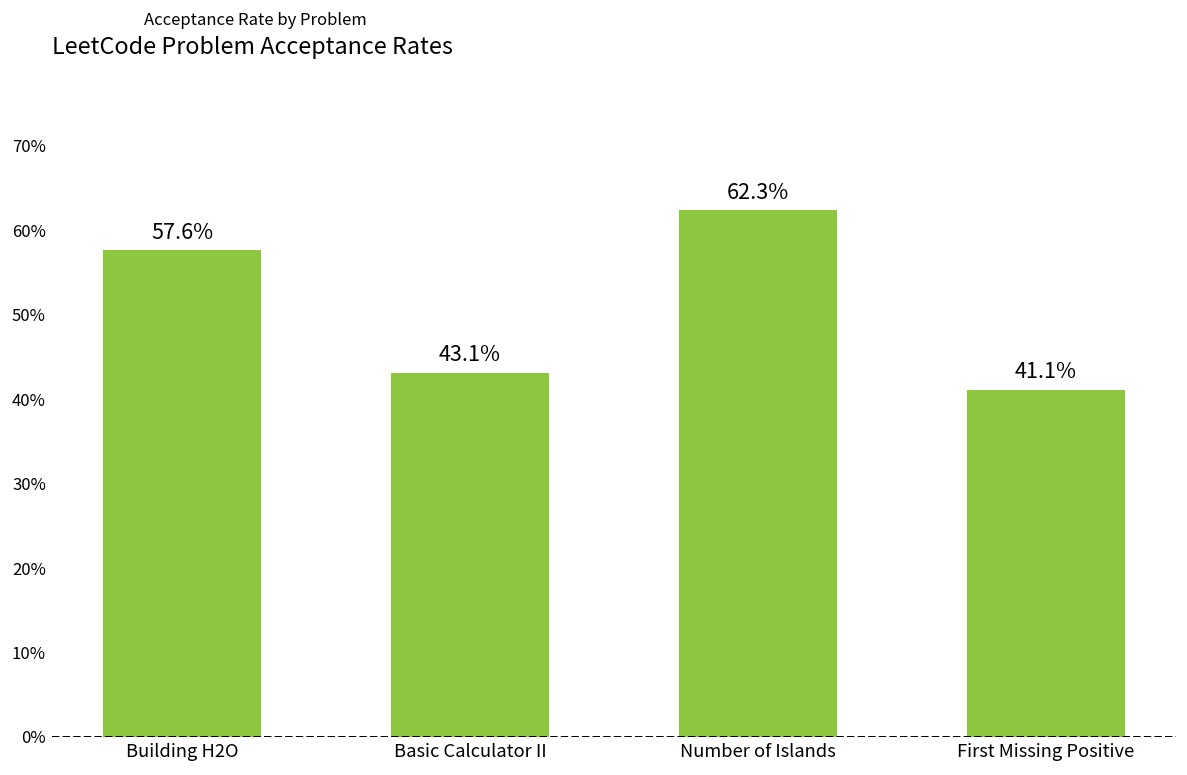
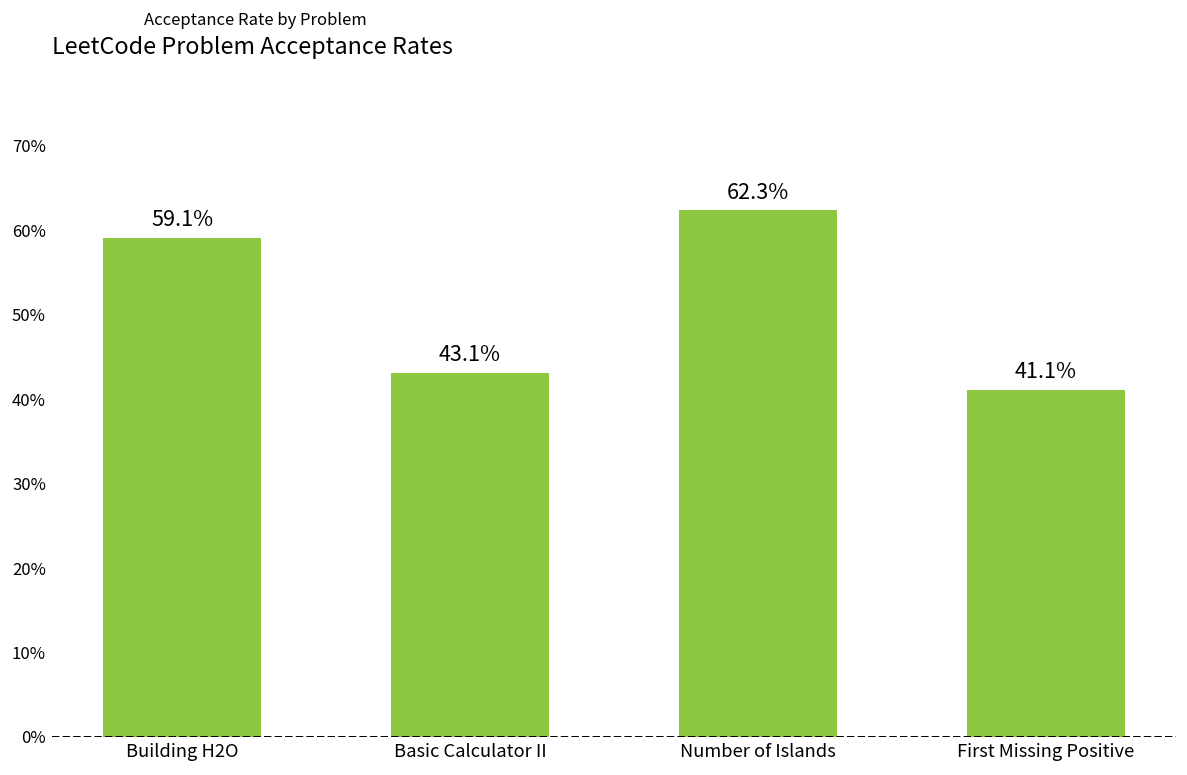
Building H2O: 57.6% -> 59.1%
